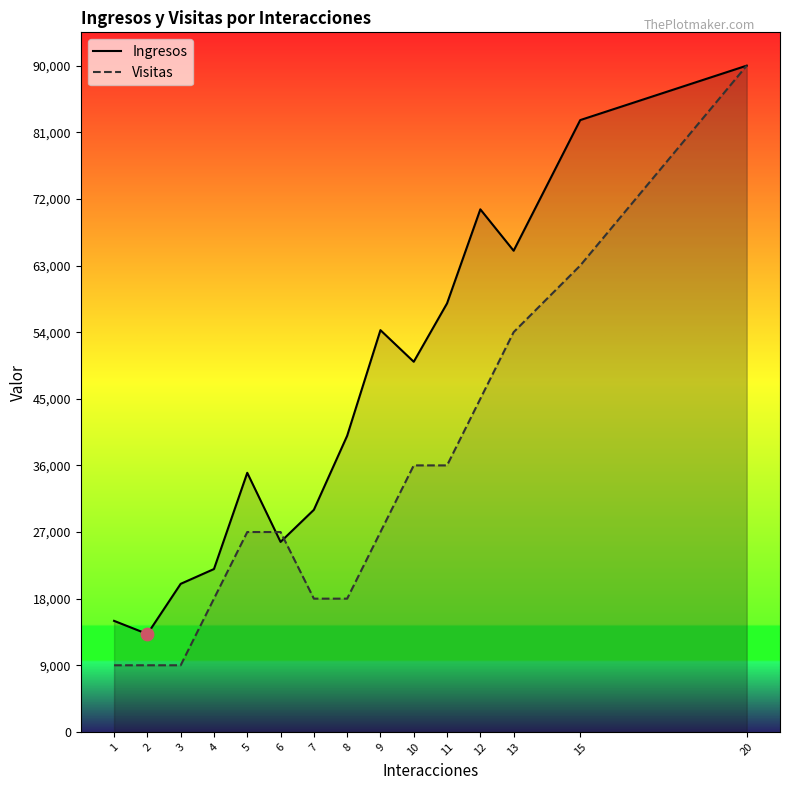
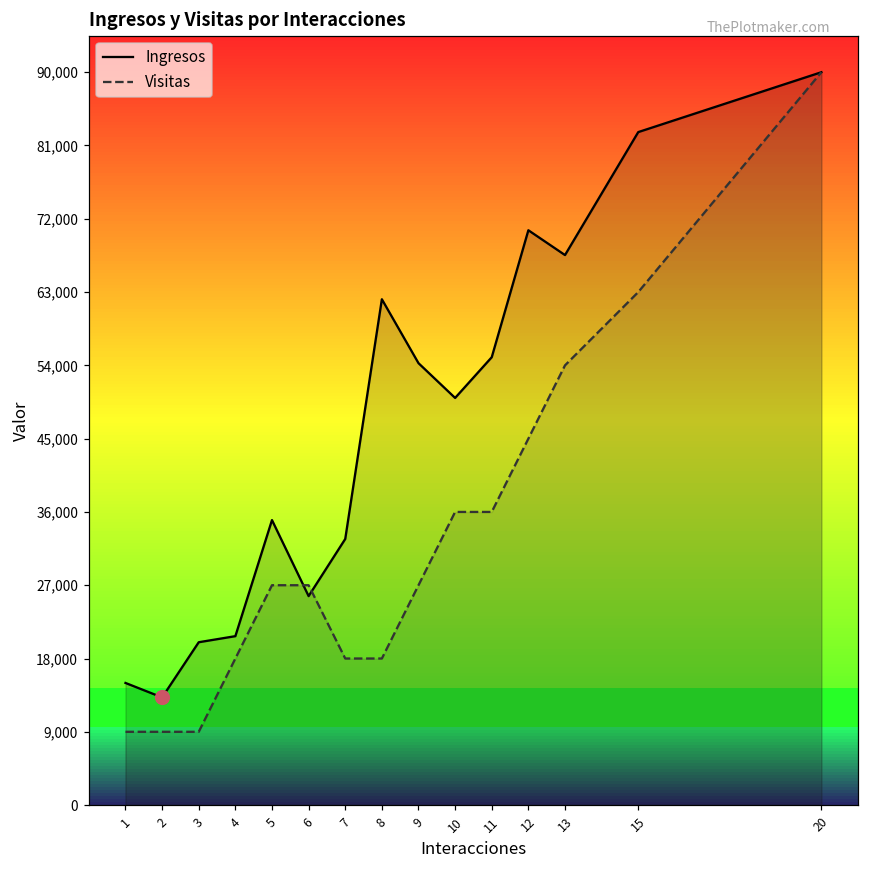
Ingresos, 4: 22,000 -> 21,000
Ingresos, 7: 30,000 -> 33,000
Ingresos, 8: 40,000 -> 62,000
Ingresos, 11: 58,000 -> 55,000
Ingresos, 13: 65,000 -> 68,000
